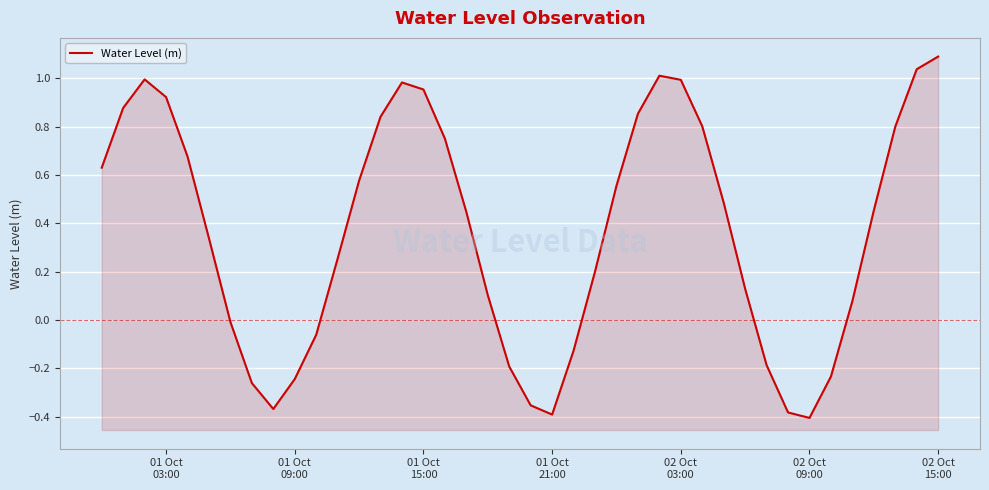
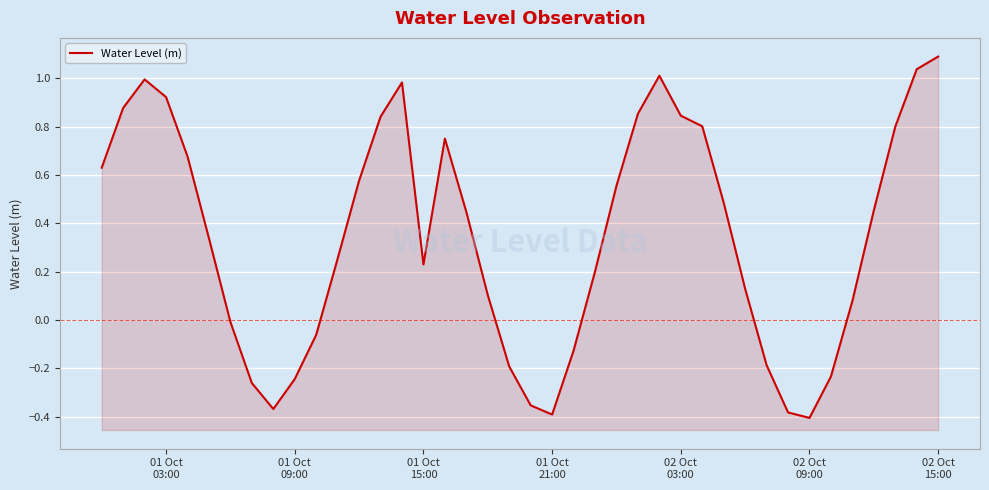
01 Oct 15:00: 0.95 -> 0.23
02 Oct 03:00: 0.99 -> 0.84
